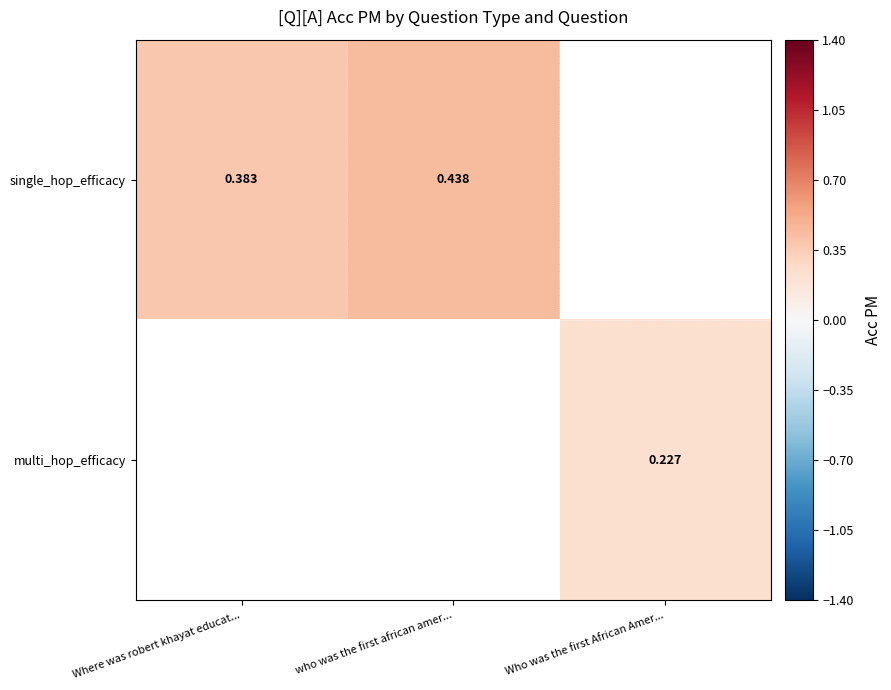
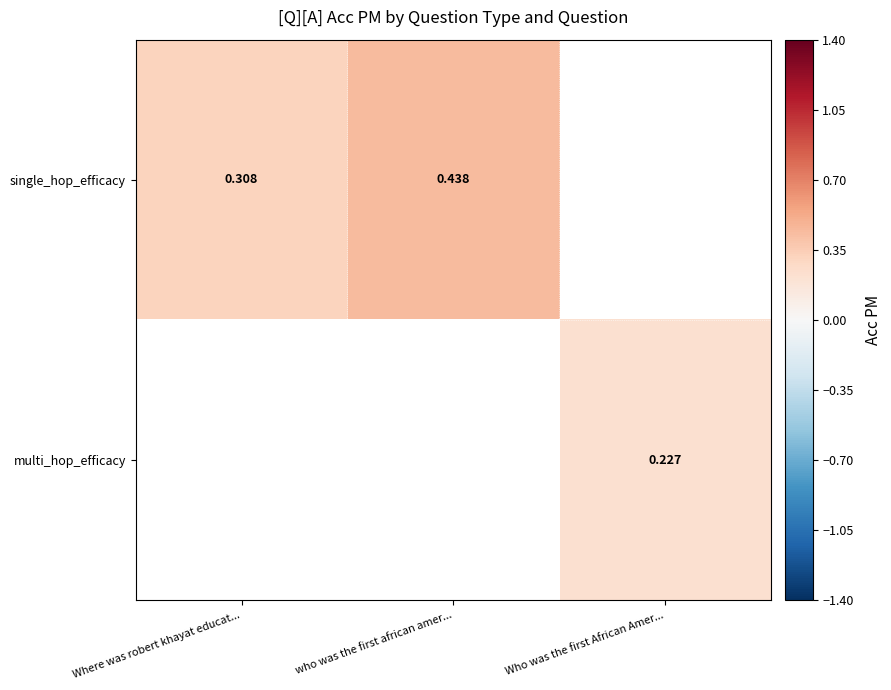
single_hop_efficacy, Where was robert khayat educat...: 0.383 -> 0.308
